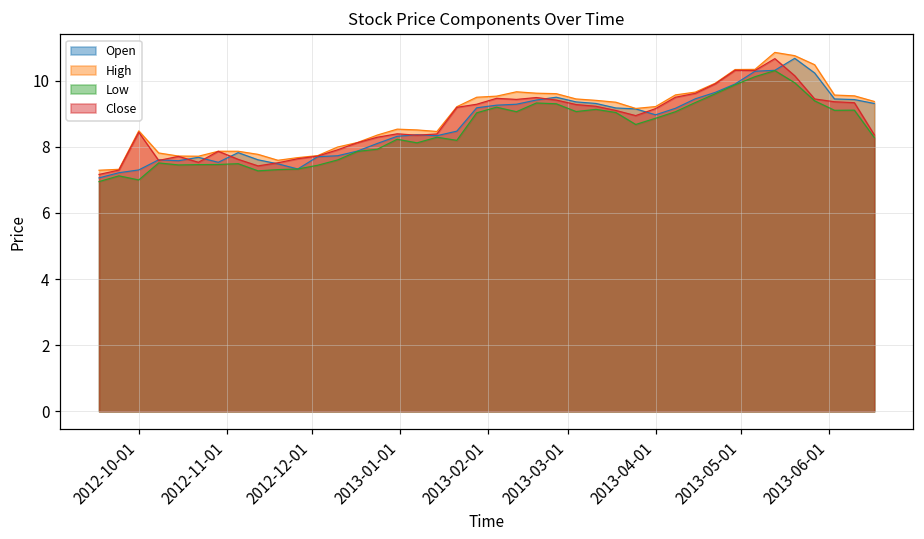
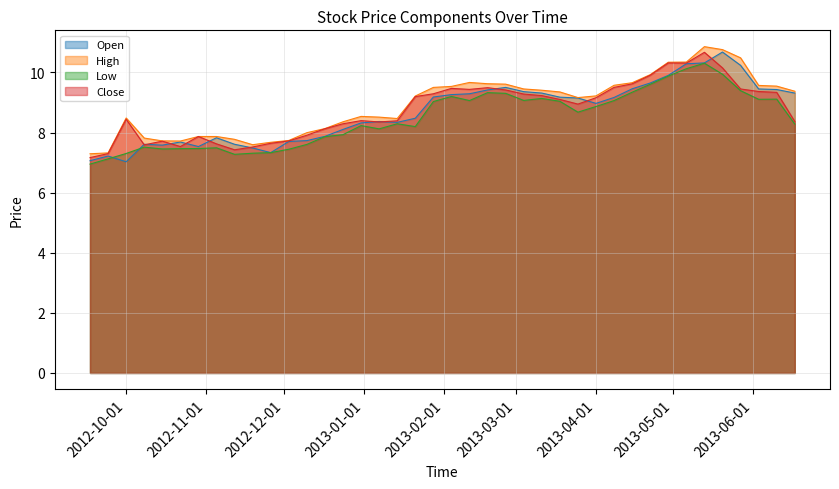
Open, 2012-10-01: 7.3 -> 7.0
Low, 2012-10-01: 7.0 -> 7.3
